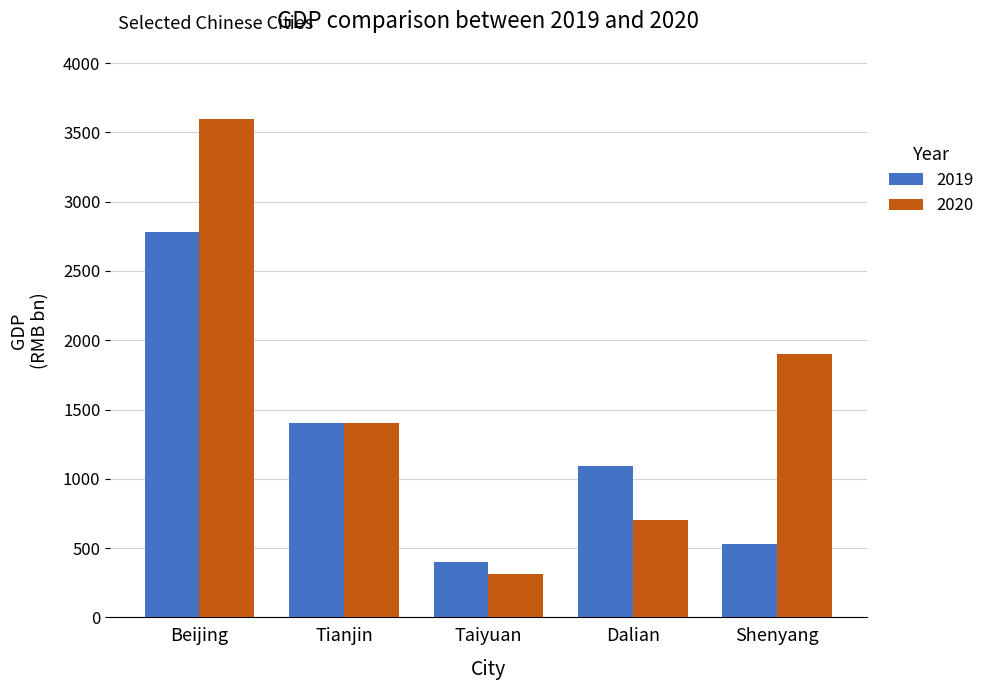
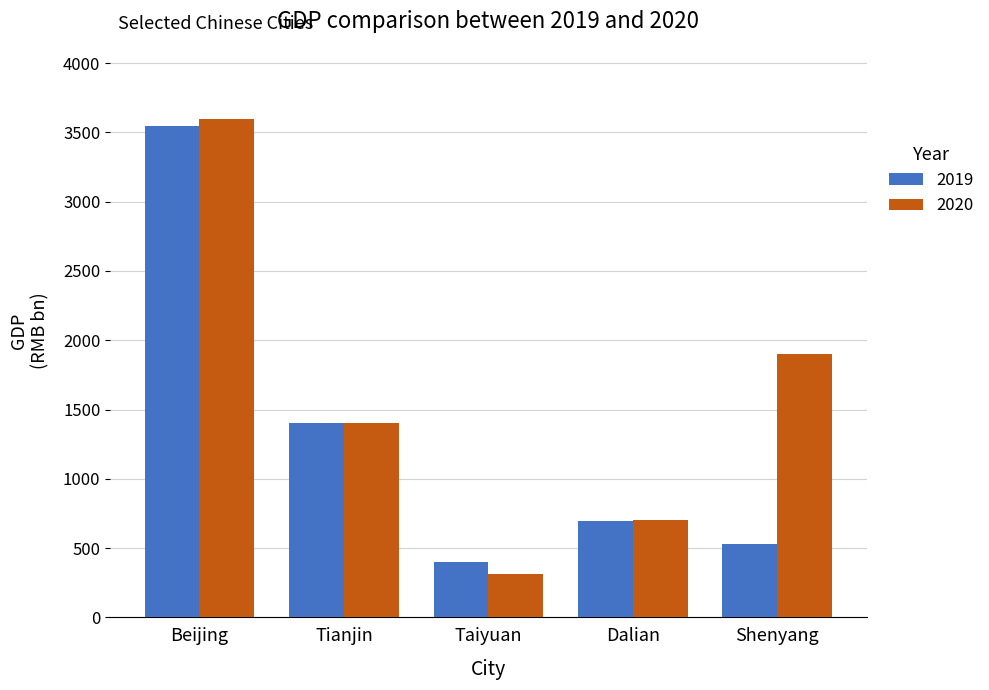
2019, Beijing: 2780 -> 3540
2019, Dalian: 1100 -> 700
